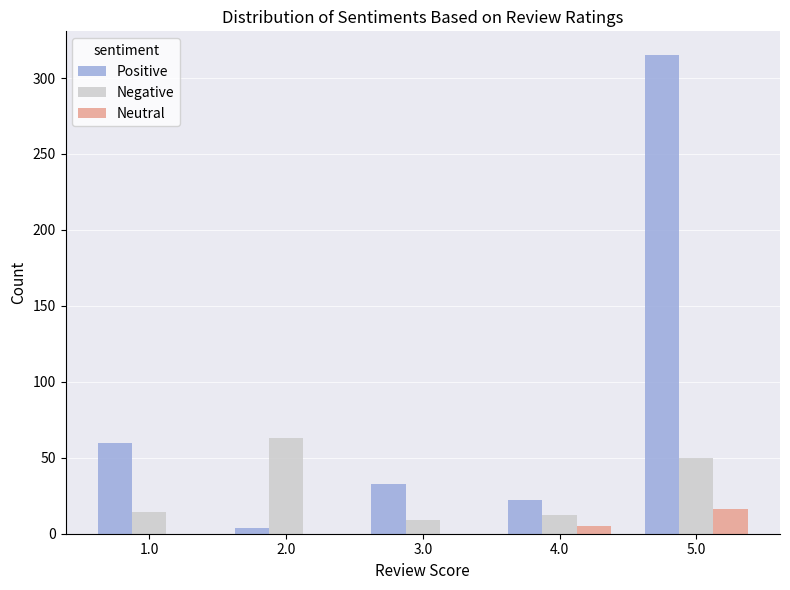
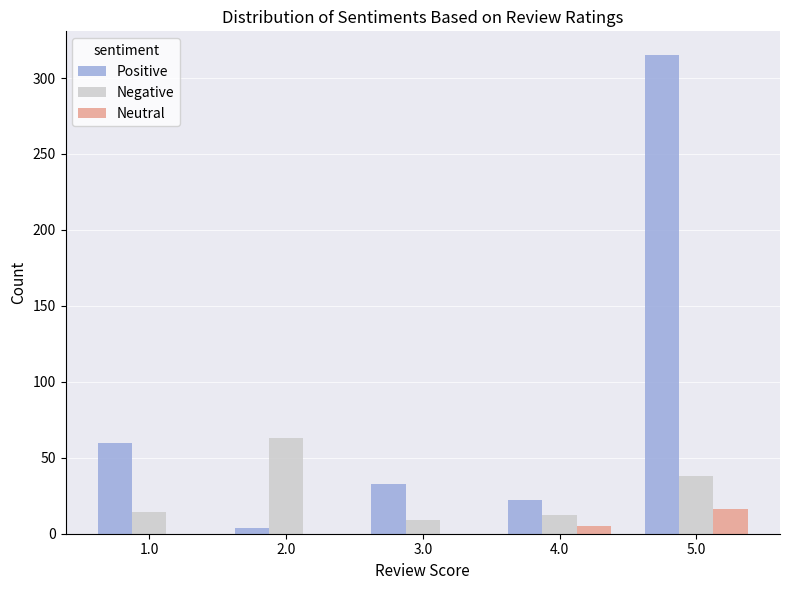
Negative, 5.0: 50 -> 38
